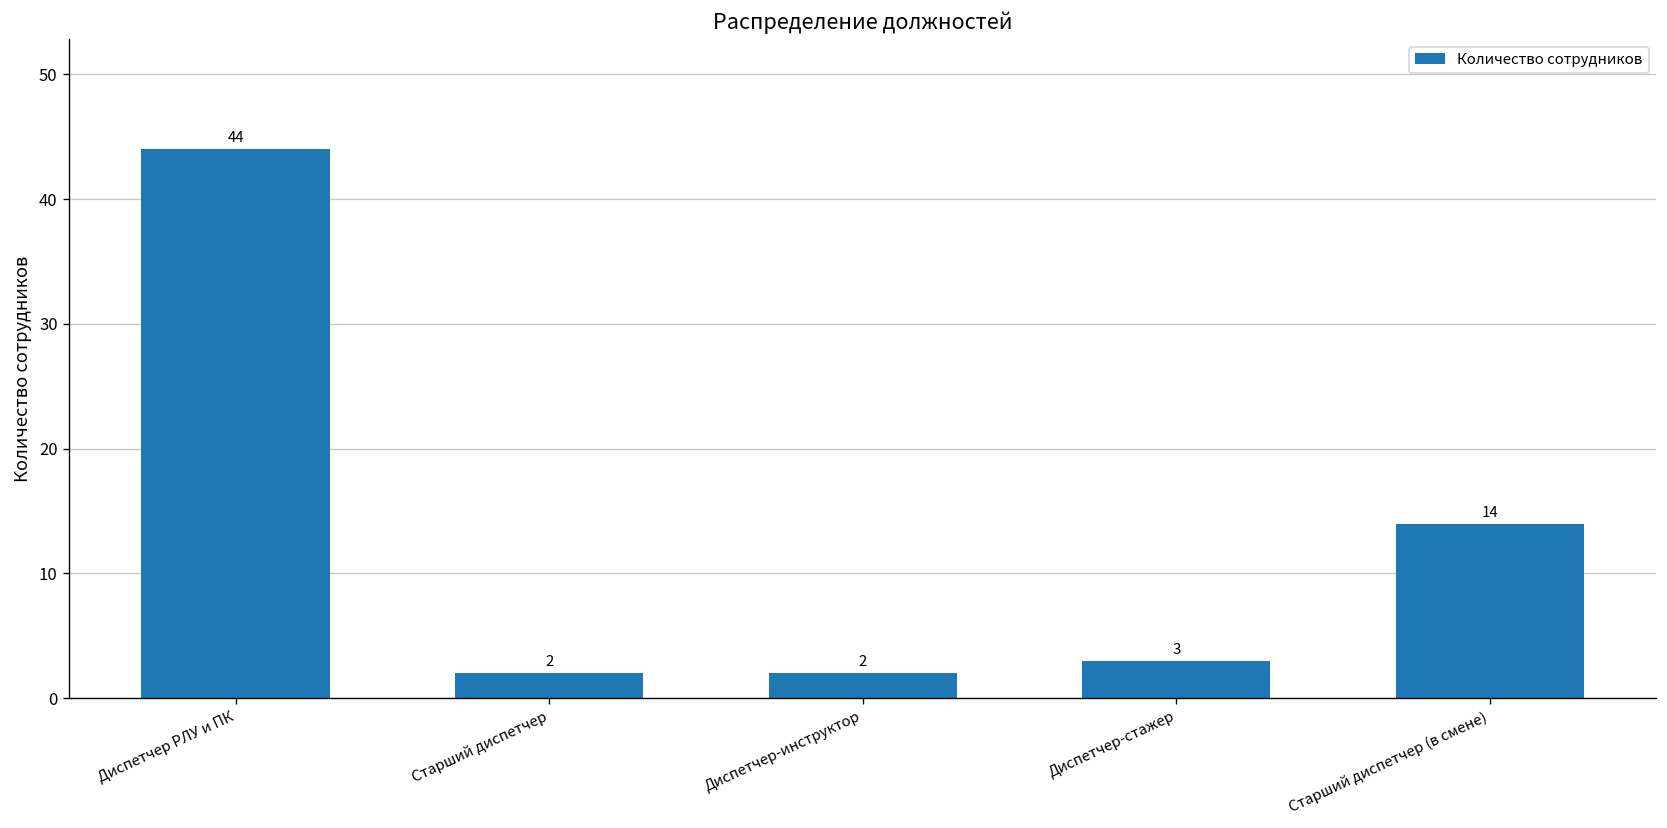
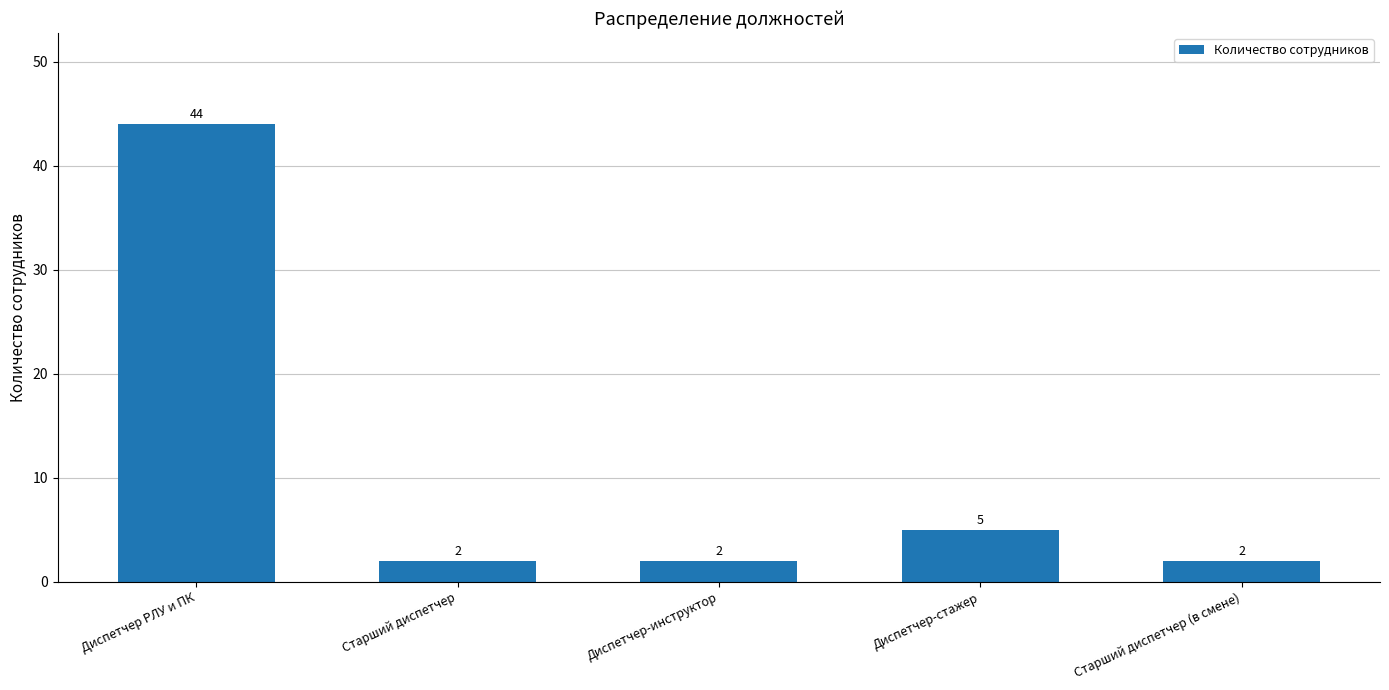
Диспетчер-стажер: 3 -> 5
Старший диспетчер (в смене): 14 -> 2
